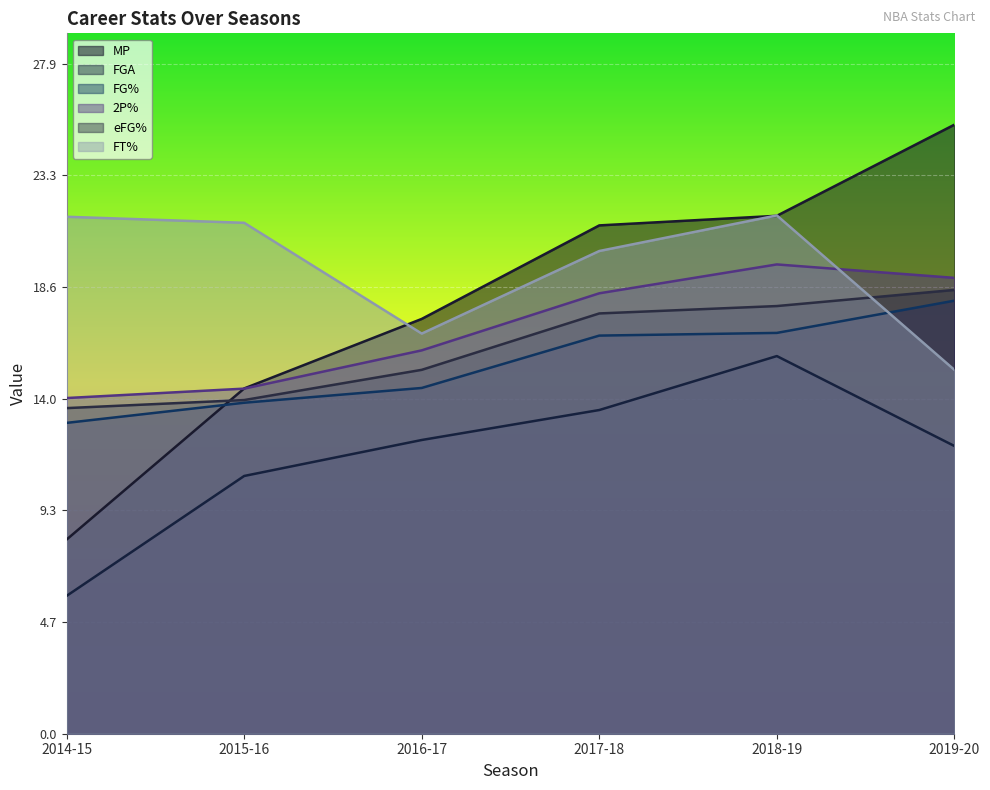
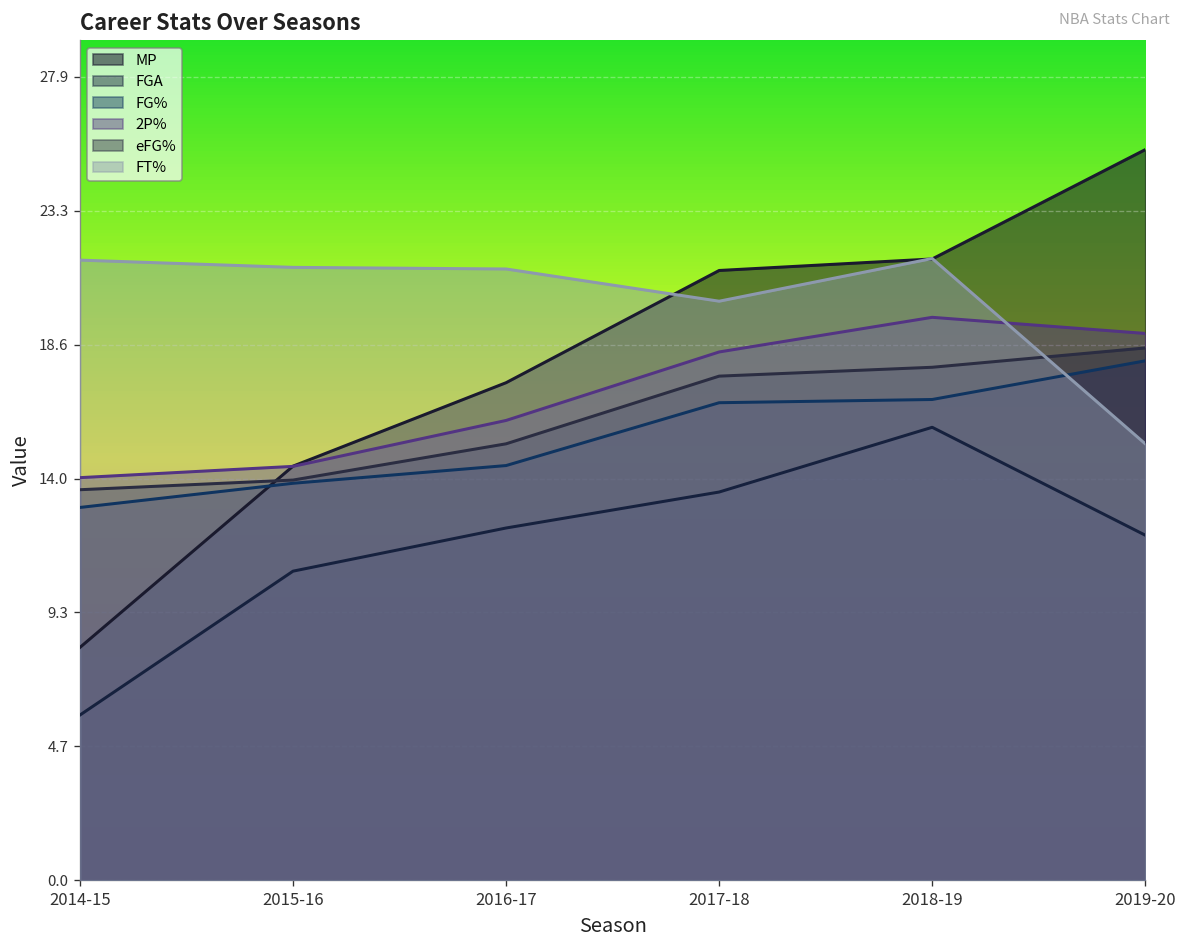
FT%, 2016-17: 16.7 -> 21.3
